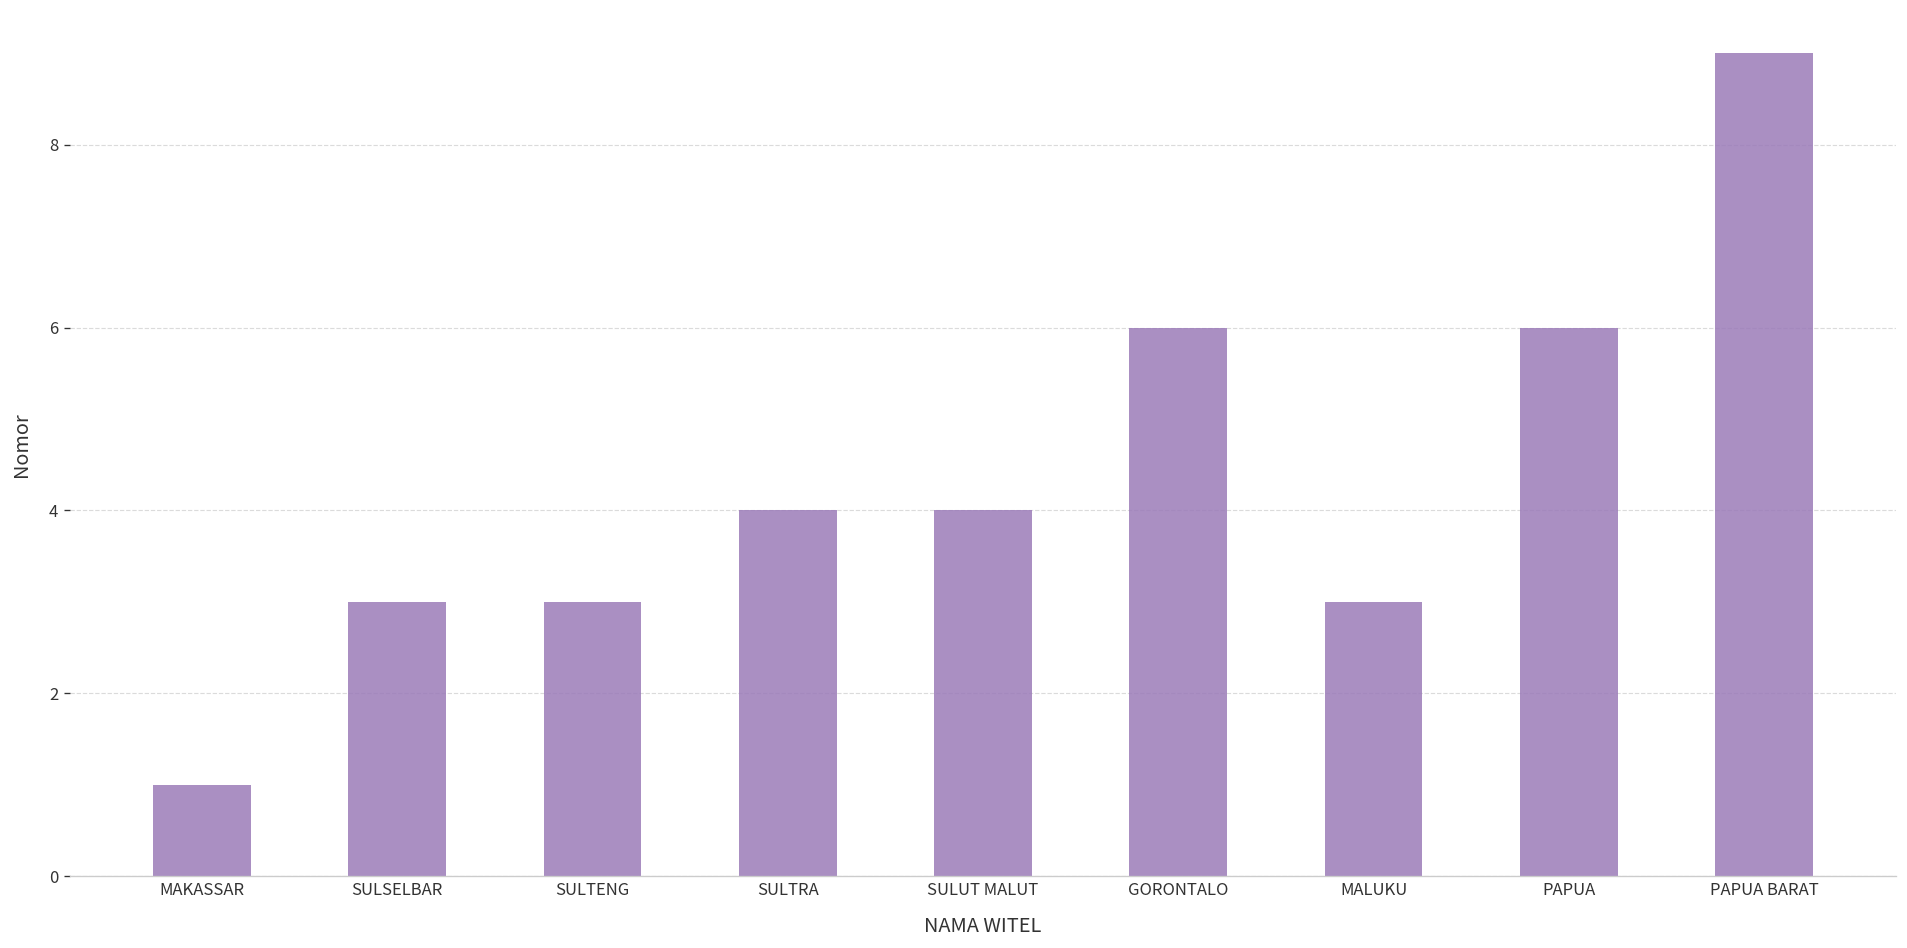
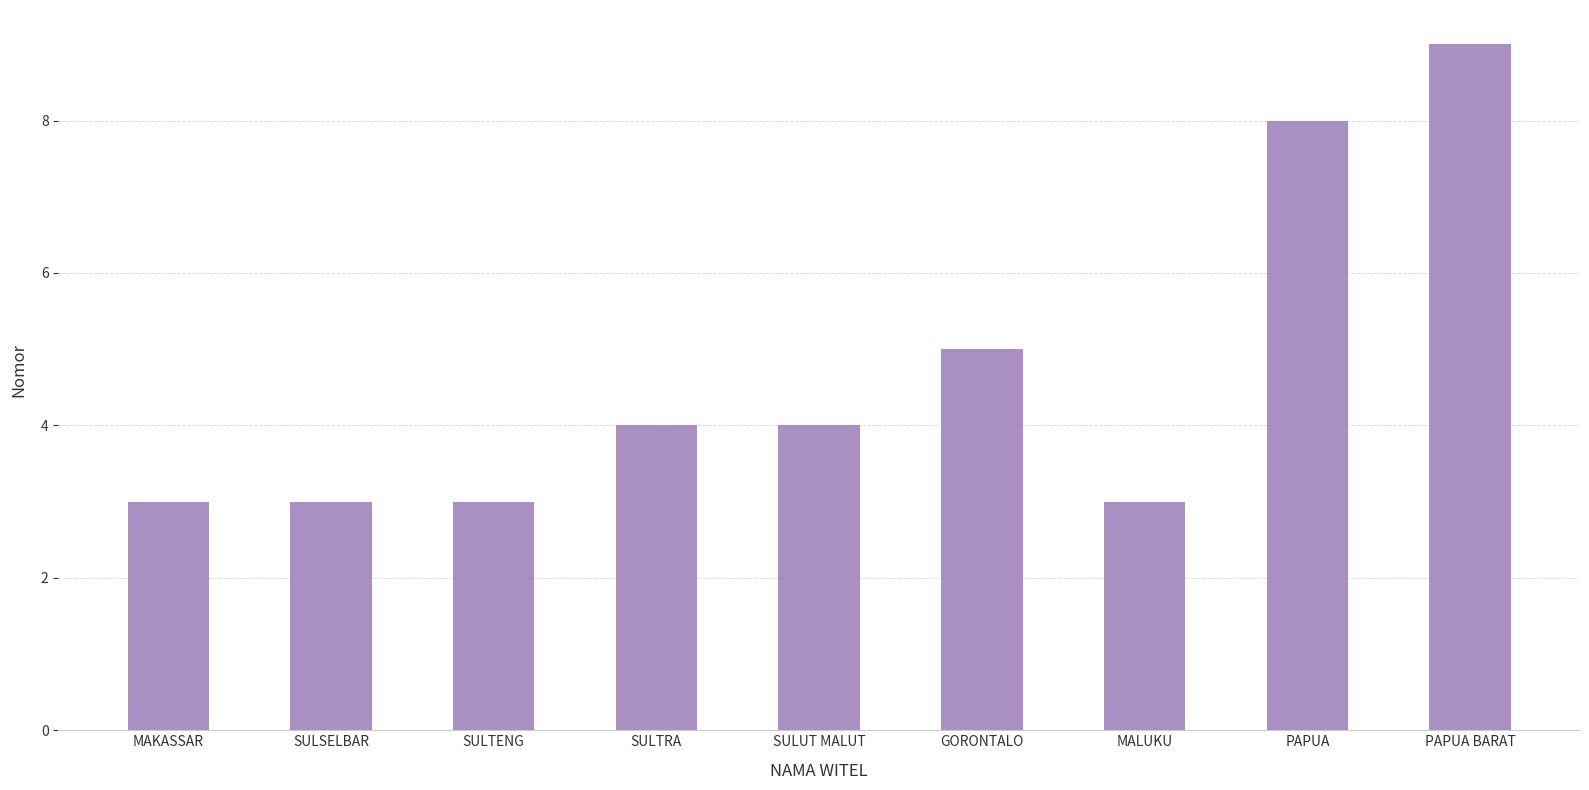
MAKASSAR: 1 -> 3
GORONTALO: 6 -> 5
PAPUA: 6 -> 8
